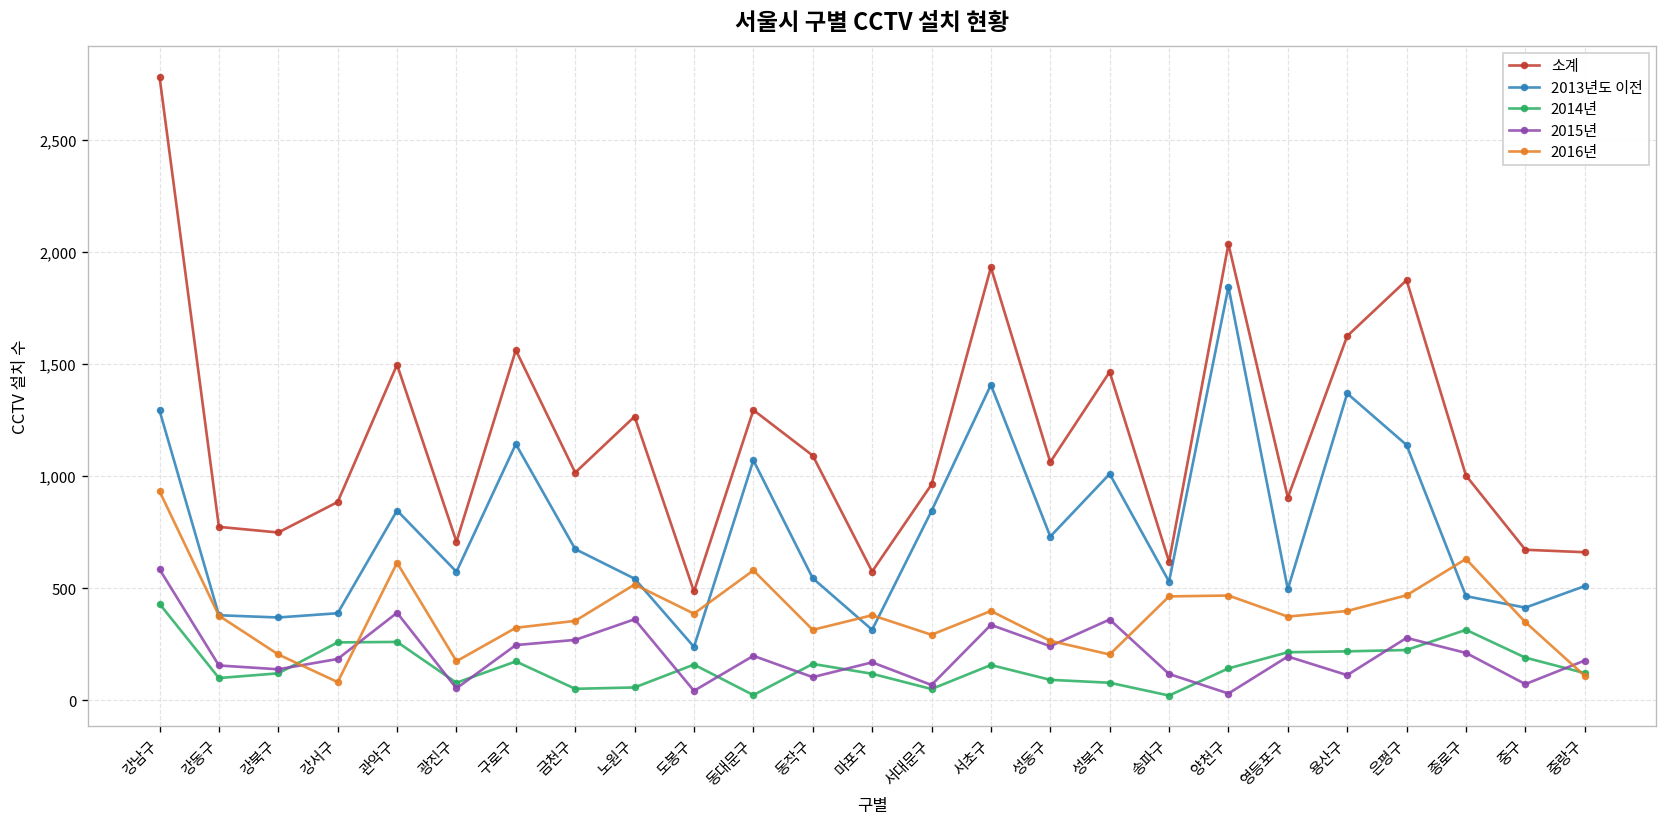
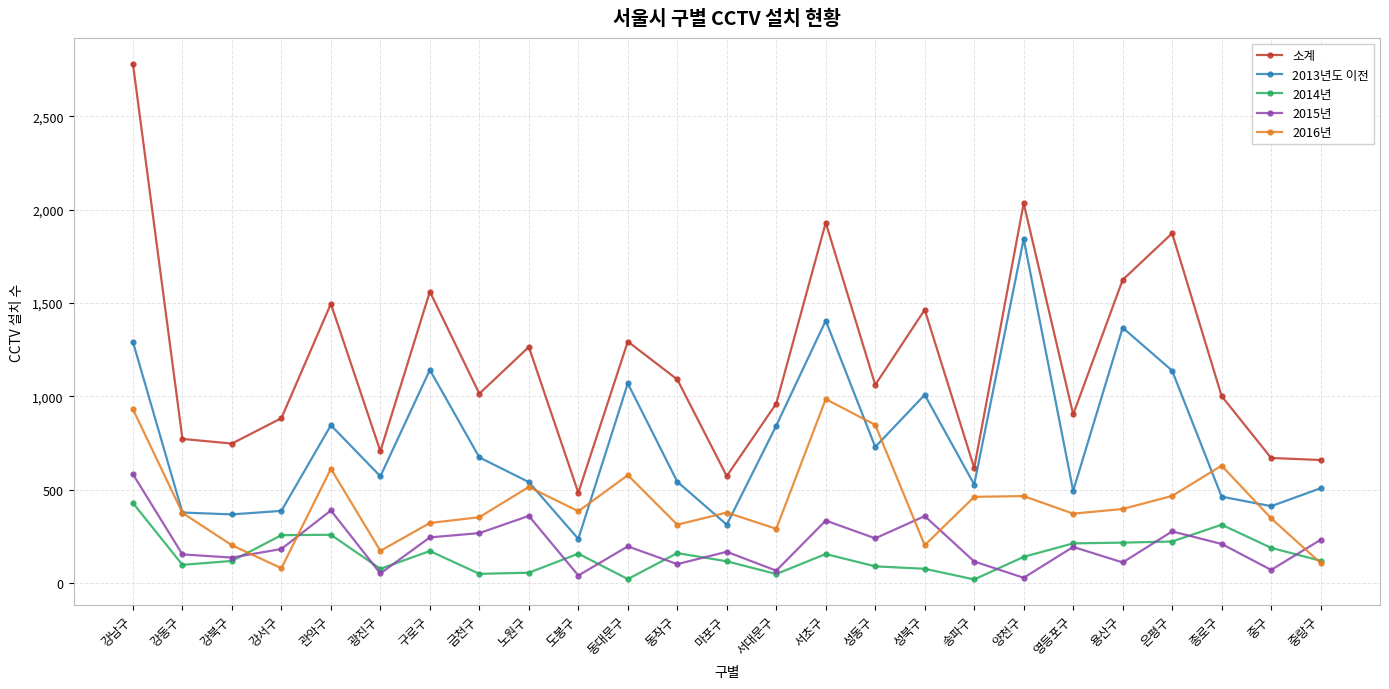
2016년, 서초구: 400 -> 990
2016년, 성동구: 270 -> 850
2015년, 중랑구: 180 -> 230
